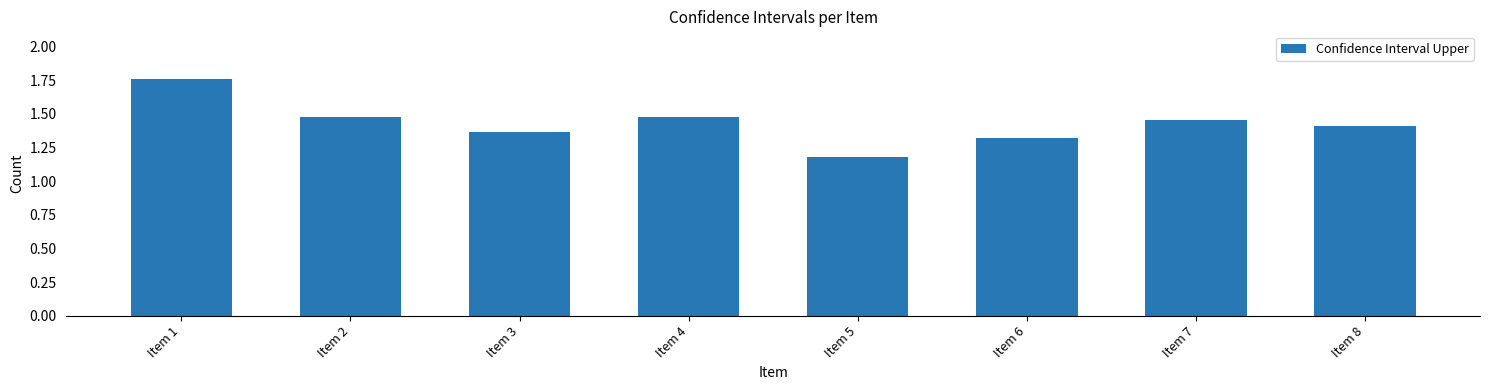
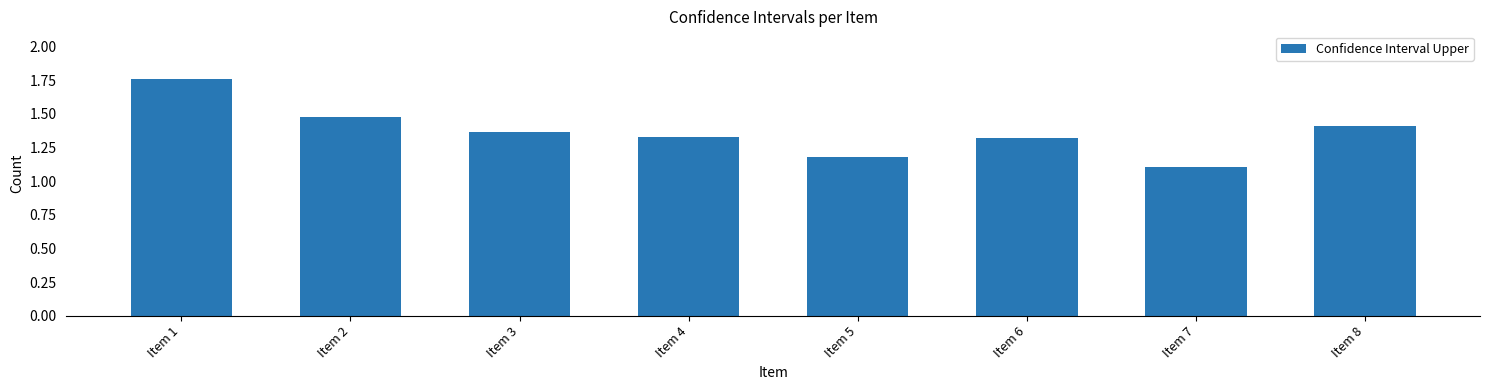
Item 4: 1.47 -> 1.33
Item 7: 1.46 -> 1.11
